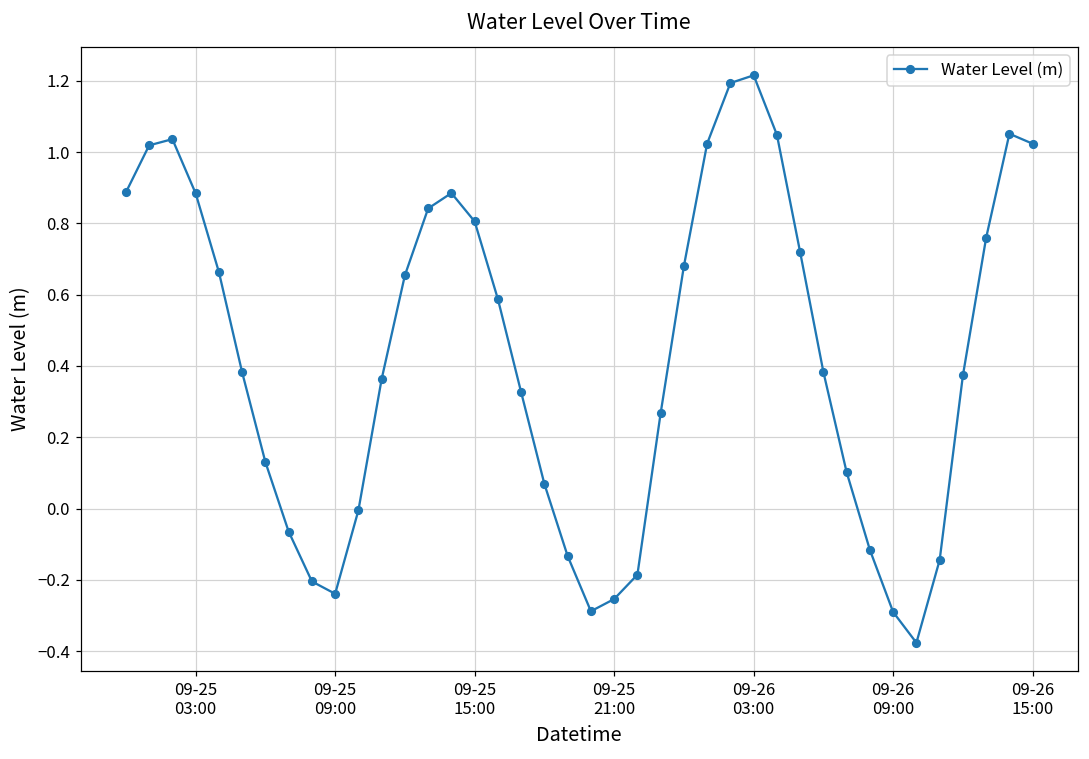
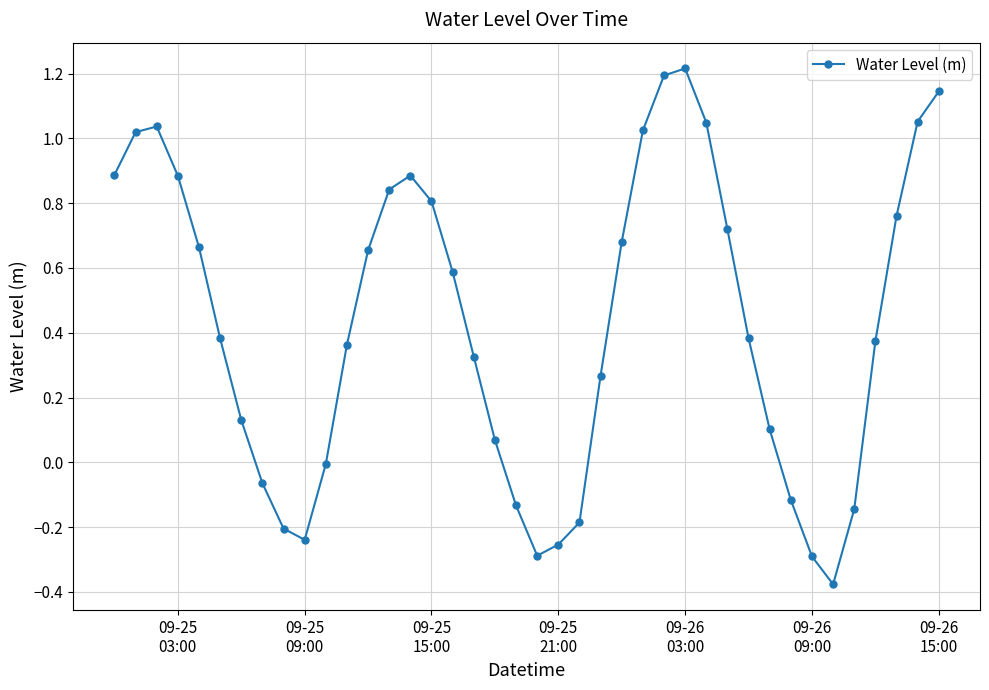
09-26 15:00: 1.02 -> 1.14
